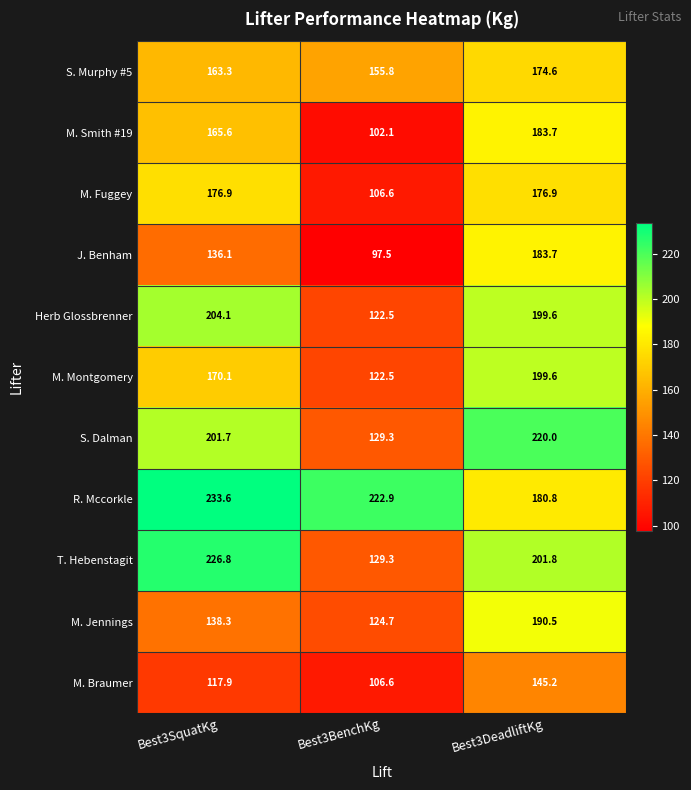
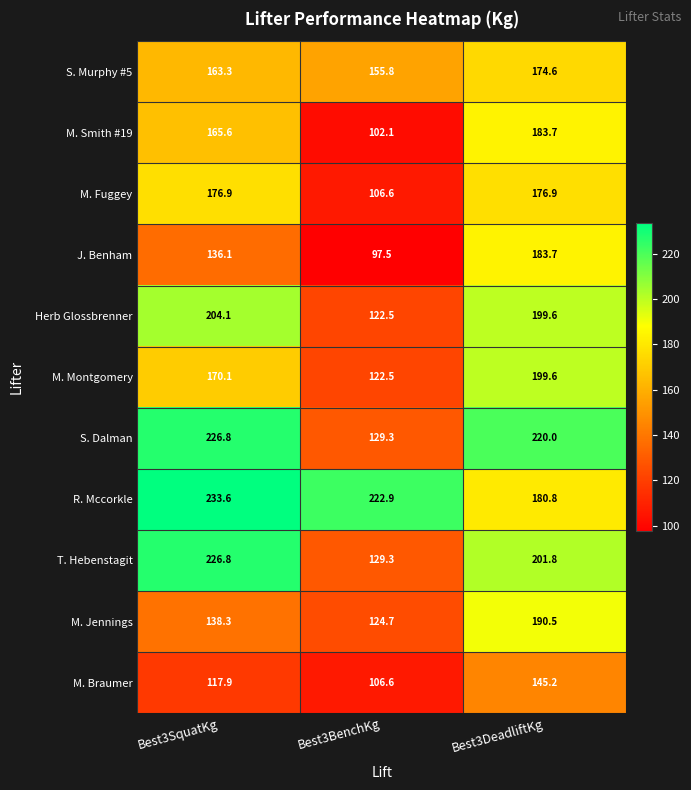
S. Dalman, Best3SquatKg: 201.7 -> 226.8
